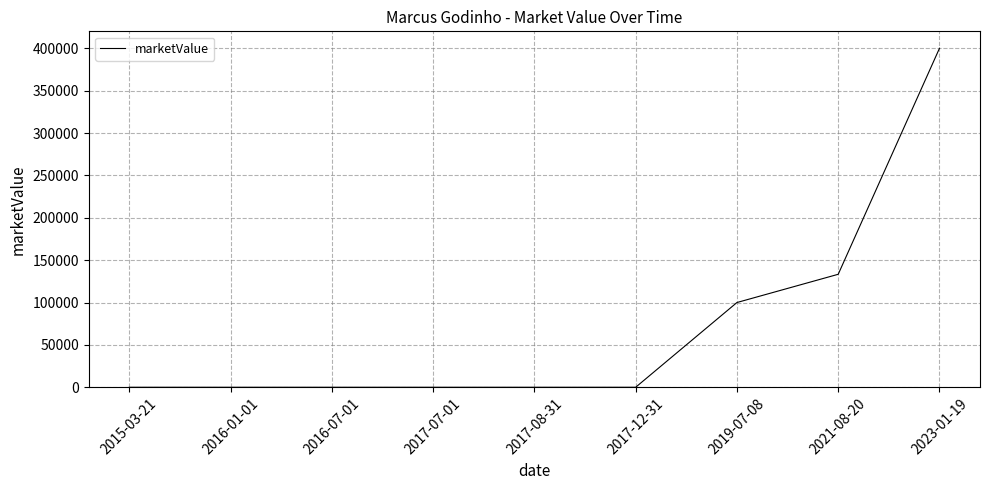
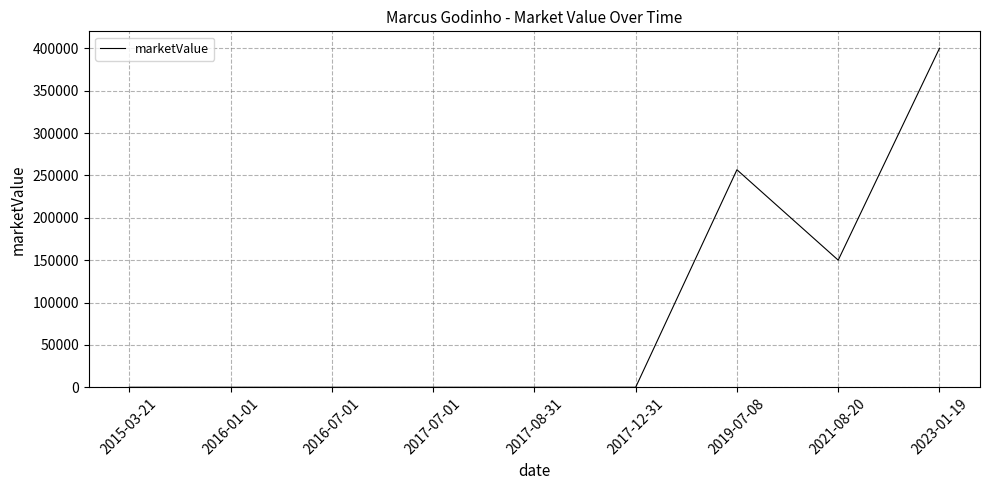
2019-07-08: 100000 -> 260000
2021-08-20: 130000 -> 150000
